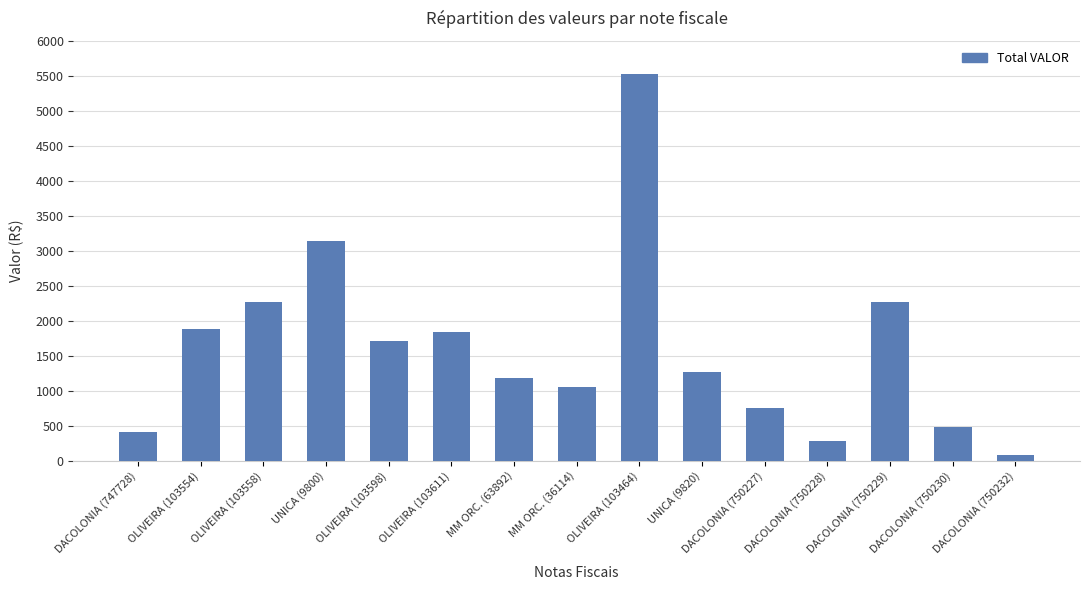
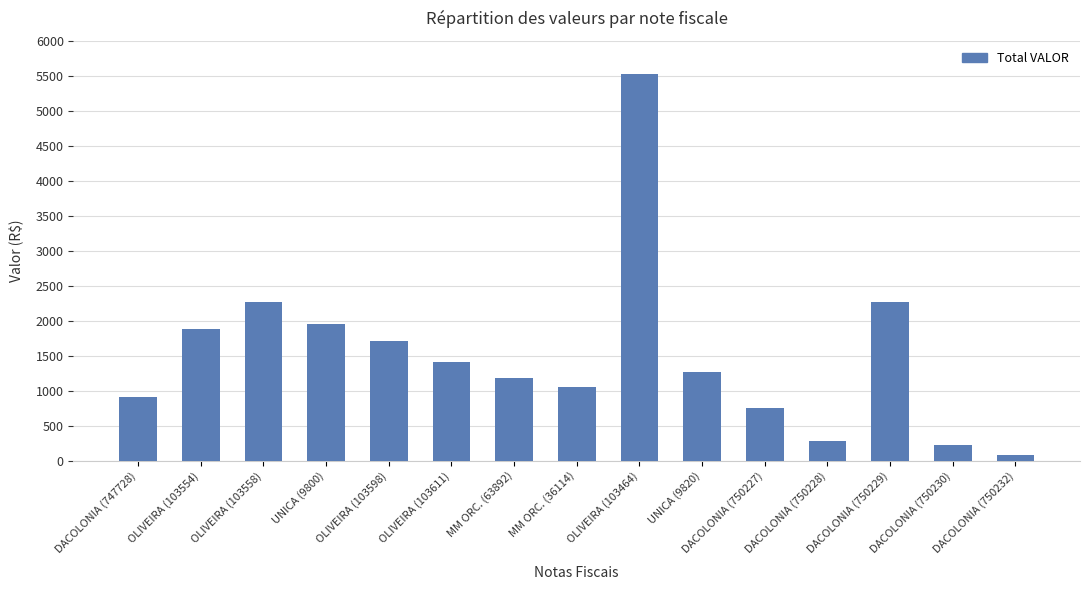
DACOLONIA (747728): 400 -> 900
UNICA (9800): 3100 -> 2000
OLIVEIRA (103611): 1800 -> 1400
DACOLONIA (750230): 500 -> 200
